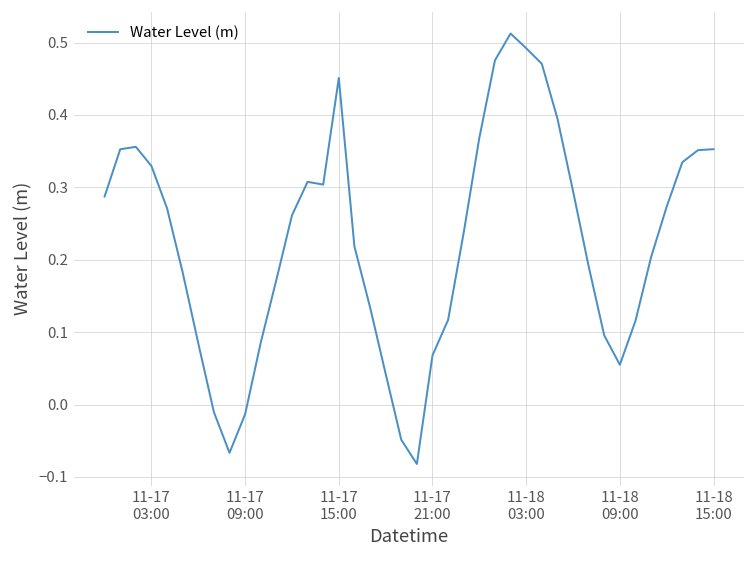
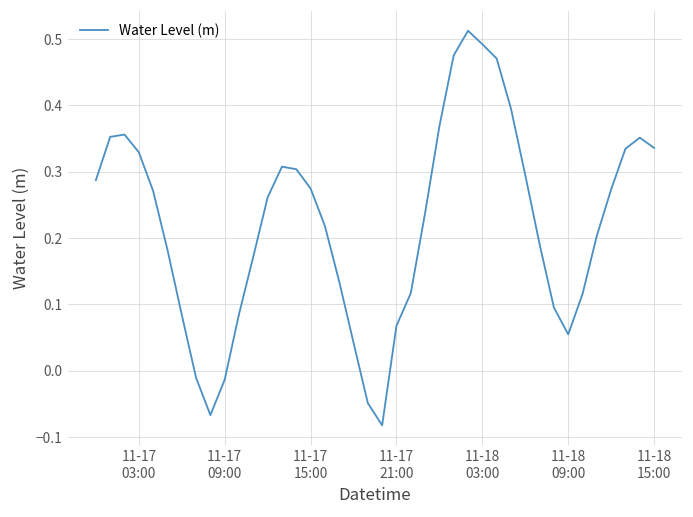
11-17 15:00: 0.45 -> 0.27
11-18 15:00: 0.35 -> 0.34
